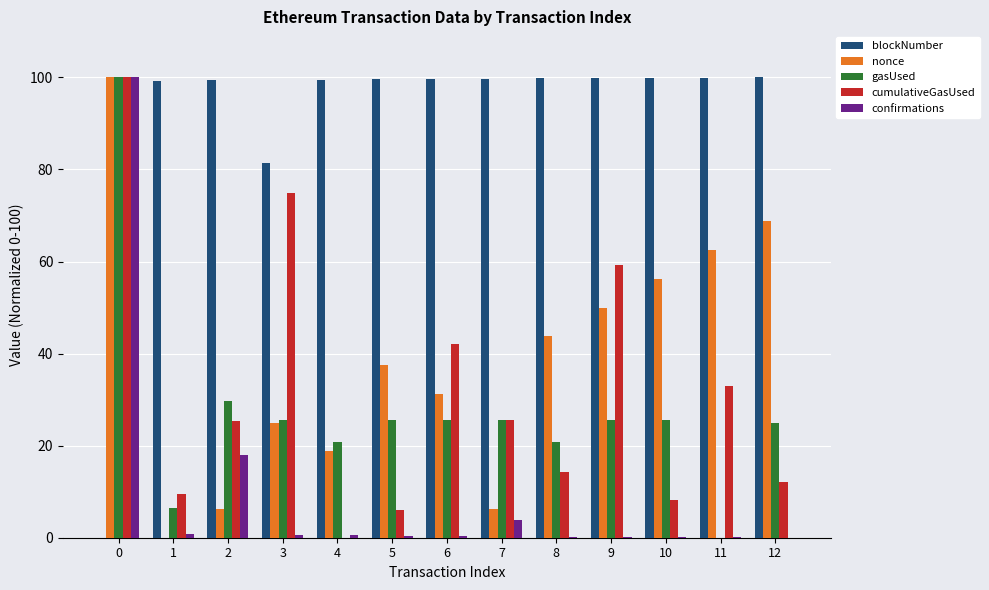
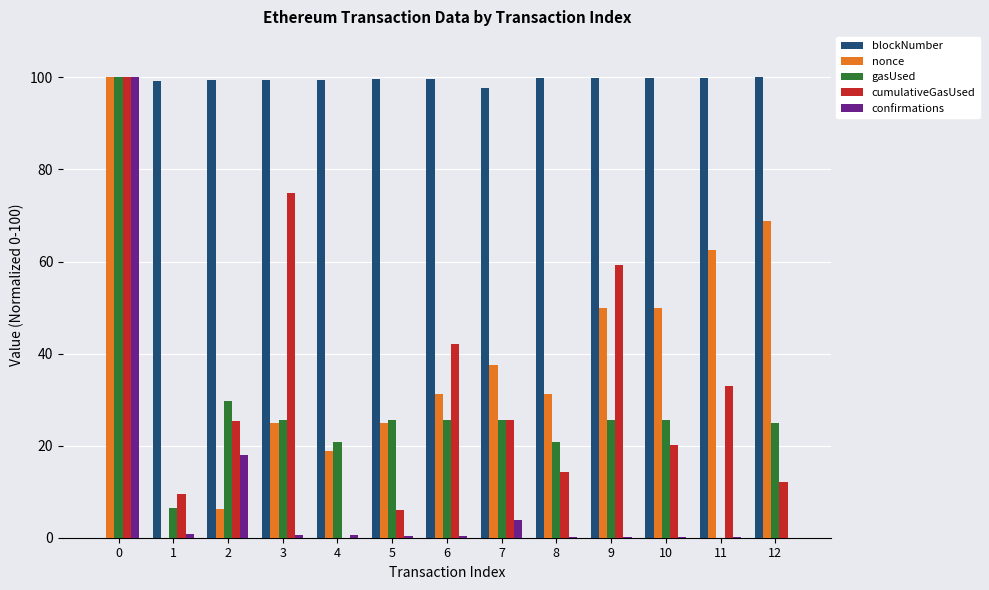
blockNumber, 3: 81 -> 99
nonce, 5: 38 -> 25
blockNumber, 7: 100 -> 98
nonce, 7: 6 -> 38
nonce, 8: 44 -> 31
nonce, 10: 56 -> 50
cumulativeGasUsed, 10: 8 -> 20
